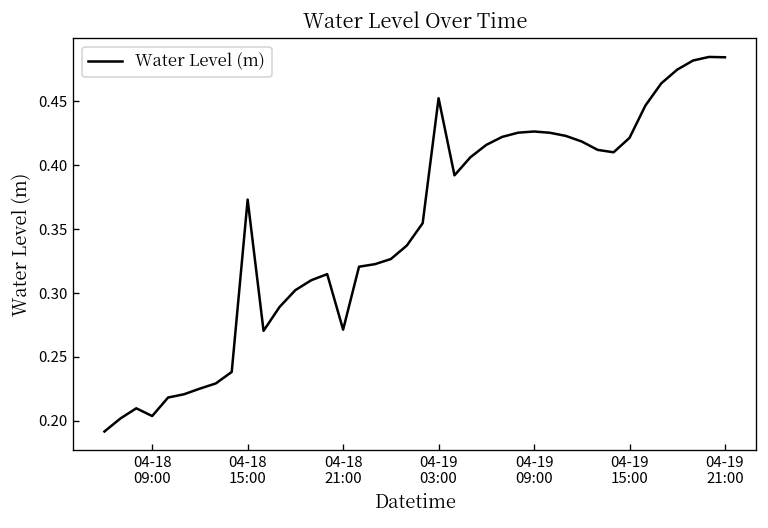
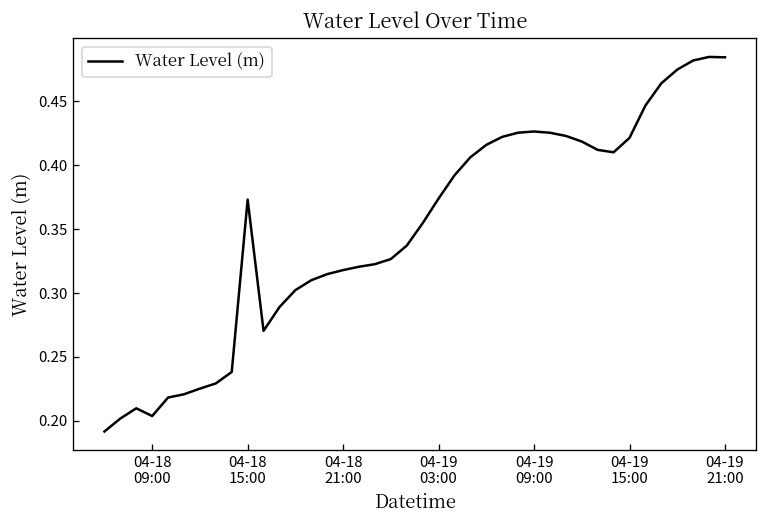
04-18 21:00: 0.271 -> 0.318
04-19 03:00: 0.452 -> 0.374
